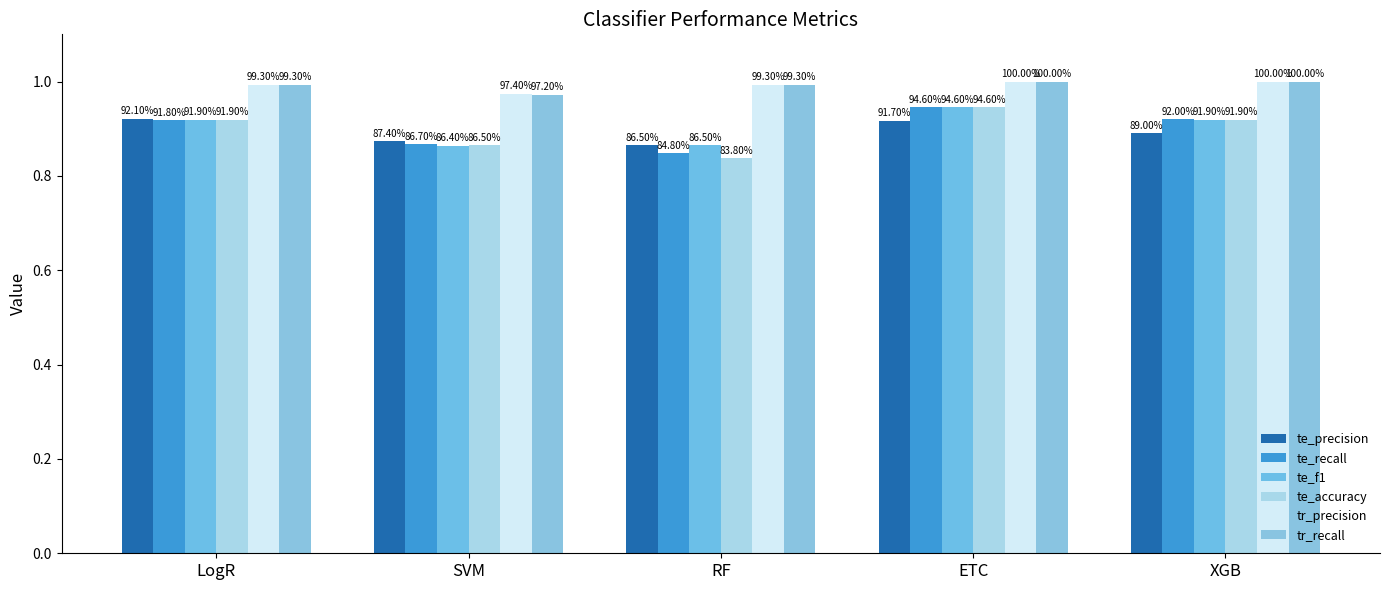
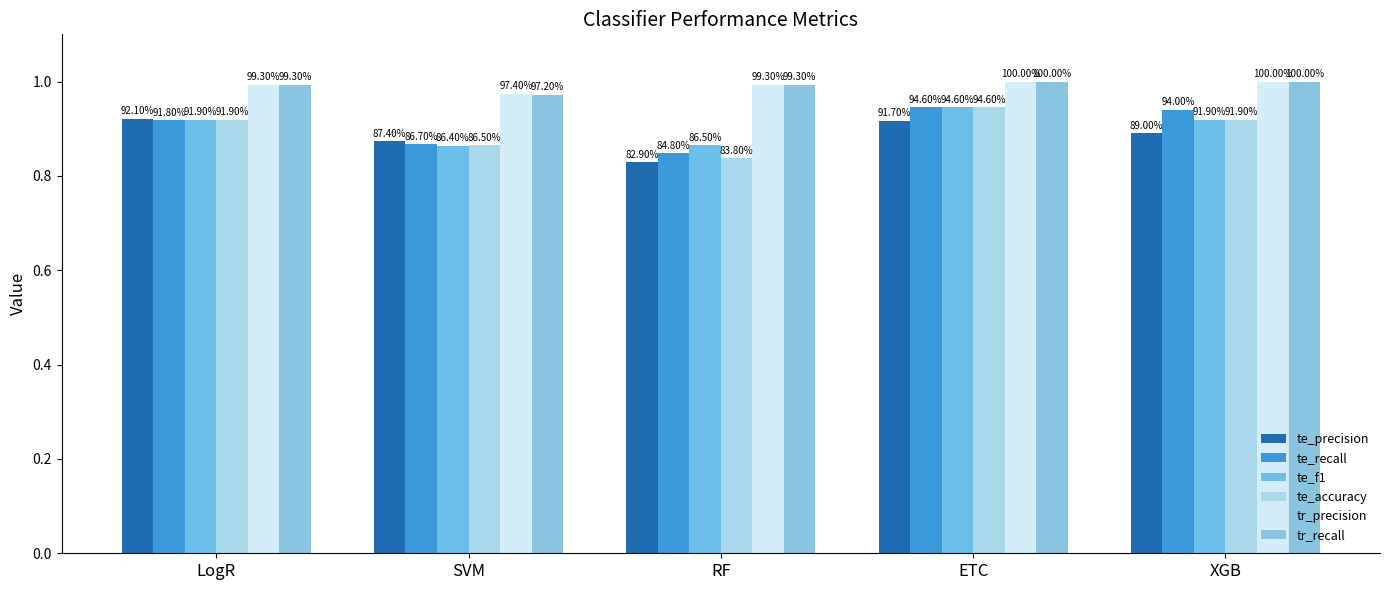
te_precision, RF: 86.50% -> 82.90%
te_recall, XGB: 92.00% -> 94.00%
